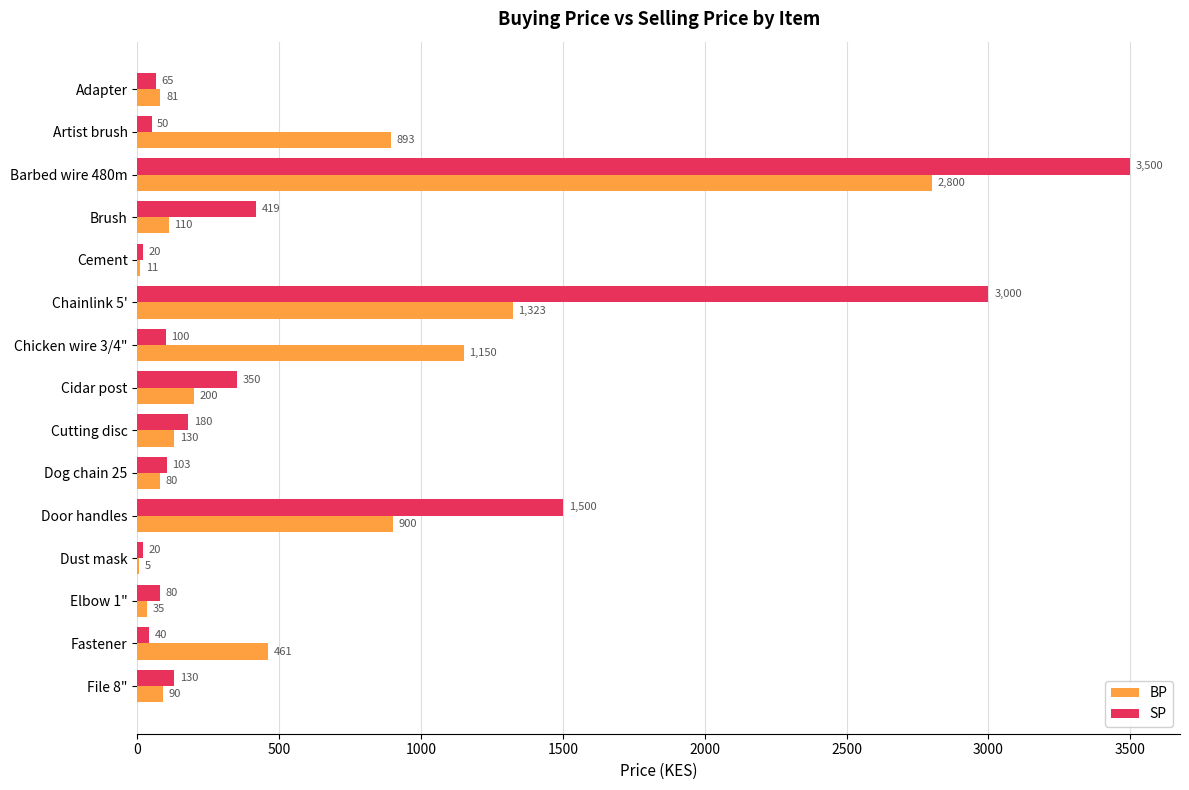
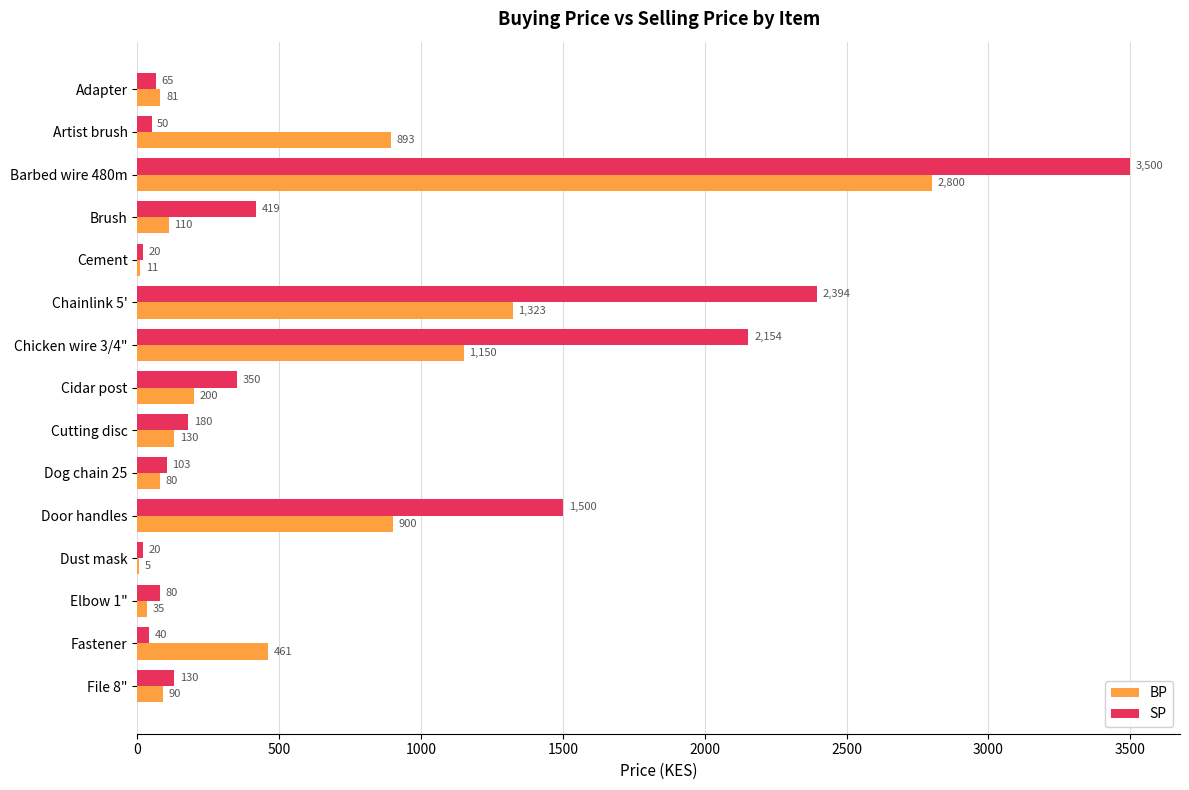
SP, Chainlink 5': 3,000 -> 2,394
SP, Chicken wire 3/4": 100 -> 2,154
